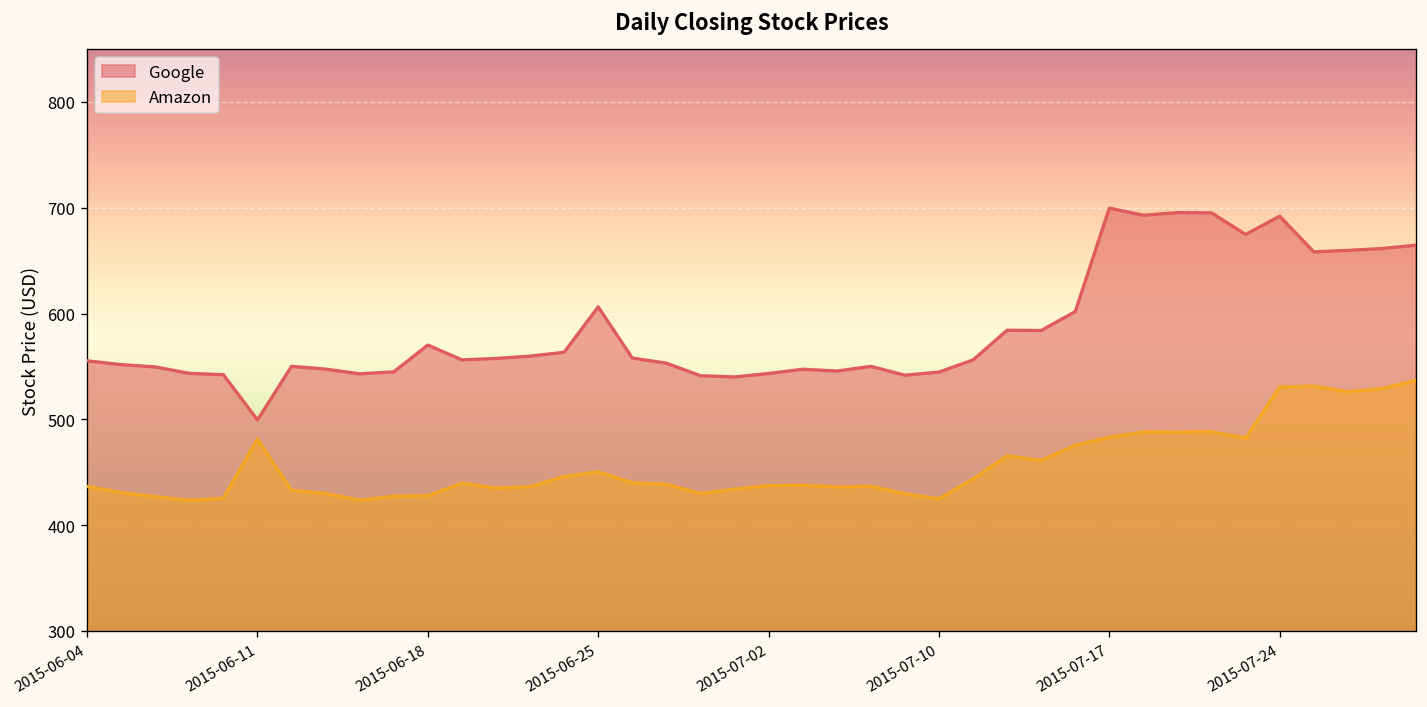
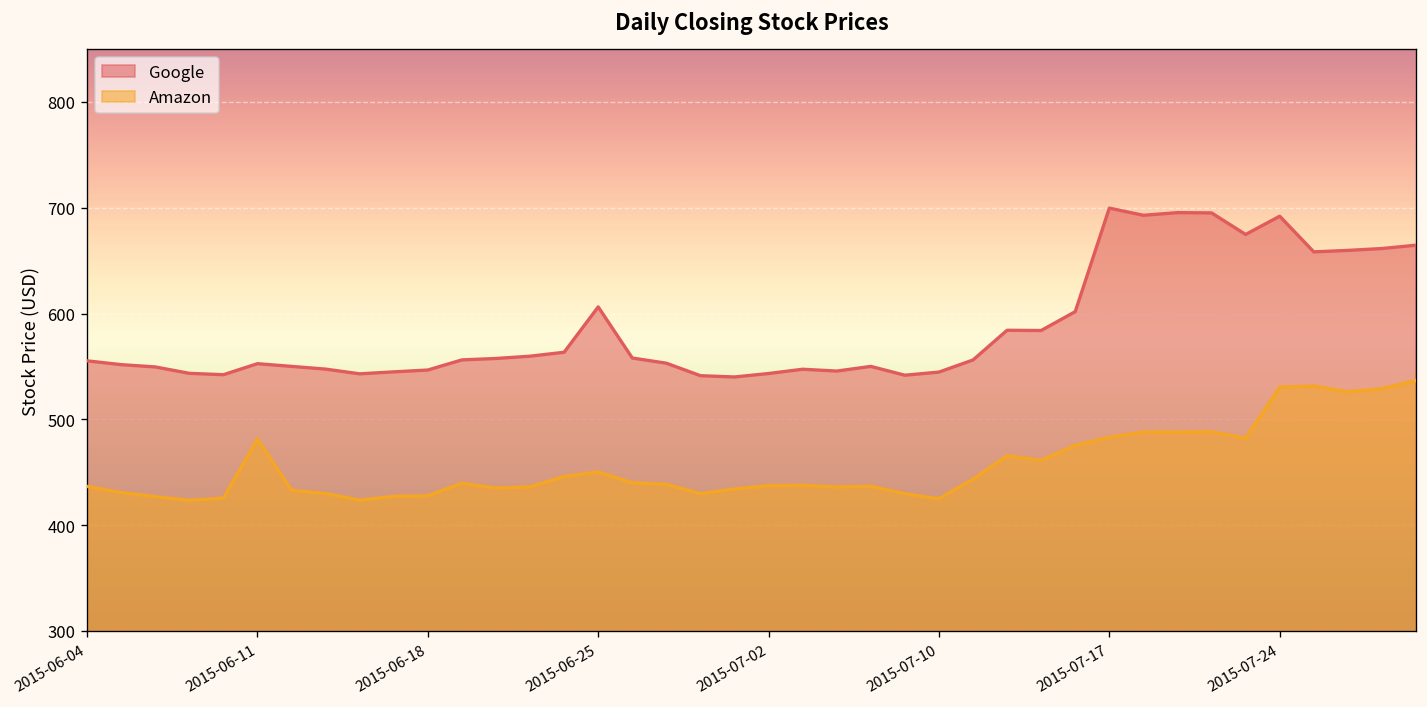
Google, 2015-06-11: 500 -> 550
Google, 2015-06-18: 570 -> 550
